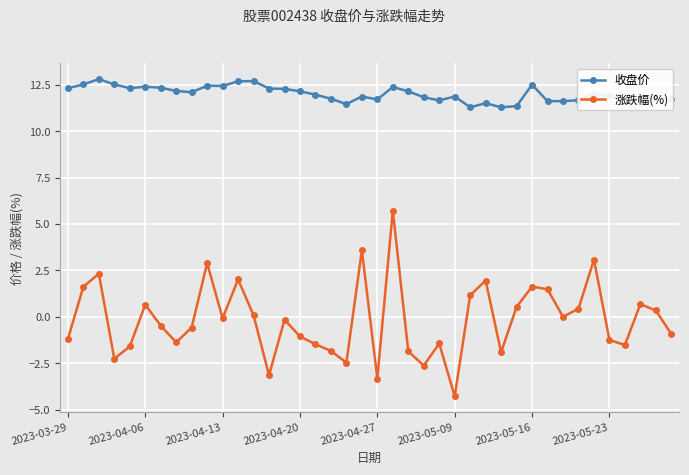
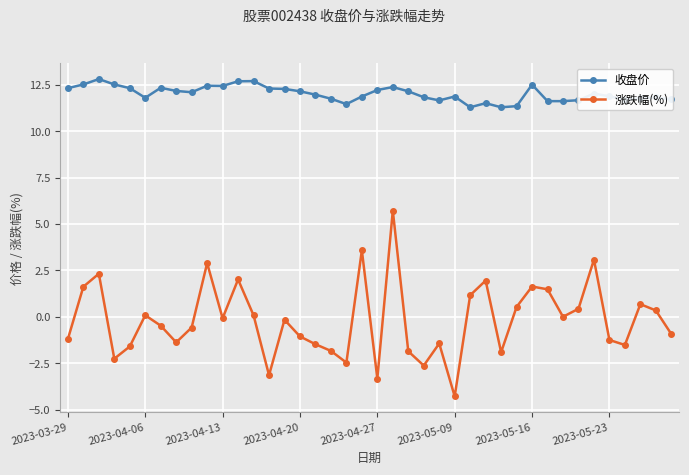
收盘价, 2023-04-06: 12.4 -> 11.8
涨跌幅(%), 2023-04-06: 0.7 -> 0.1
收盘价, 2023-04-27: 11.7 -> 12.2
